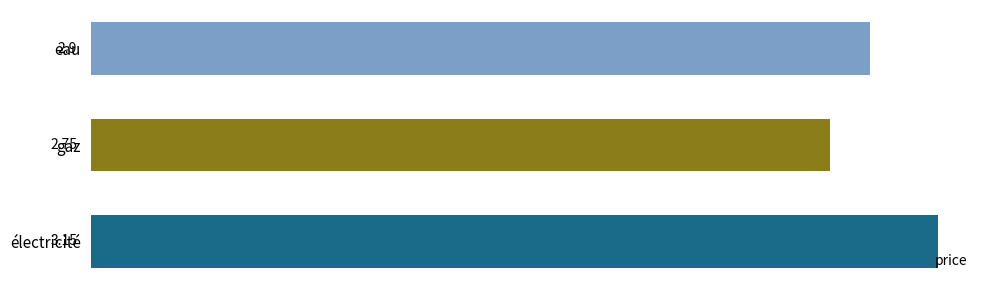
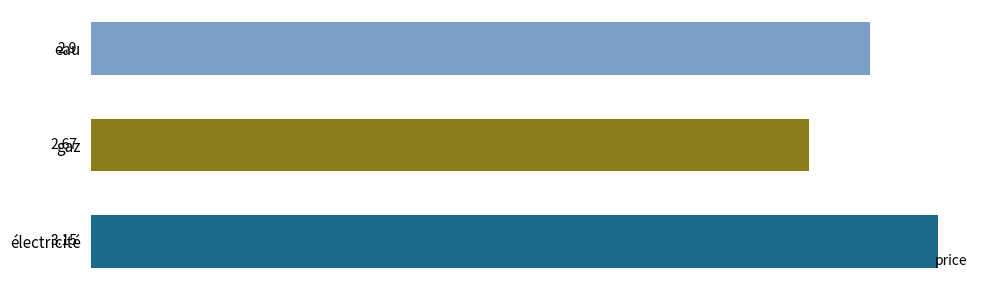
gaz: 2.75 -> 2.67
